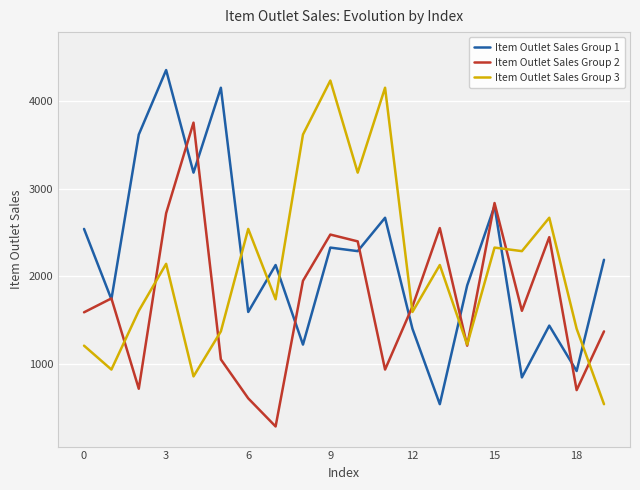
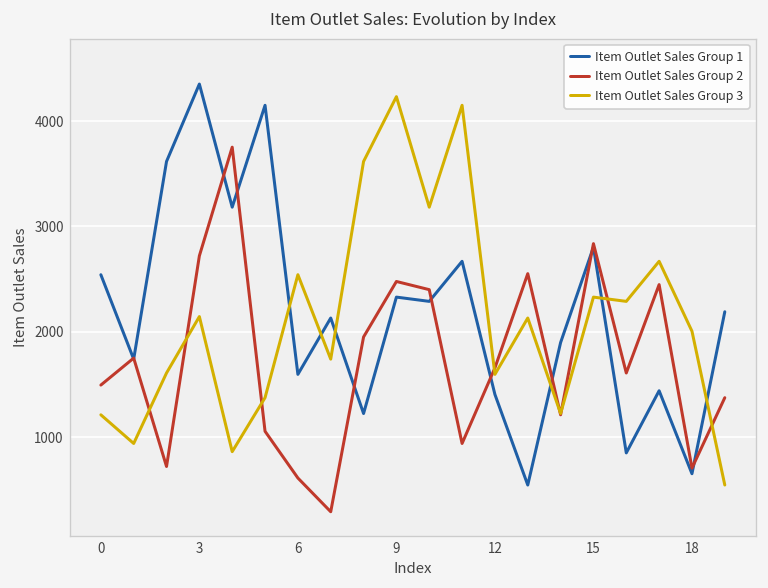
Item Outlet Sales Group 2, 0: 1600 -> 1500
Item Outlet Sales Group 1, 18: 900 -> 700
Item Outlet Sales Group 3, 18: 1400 -> 2000
